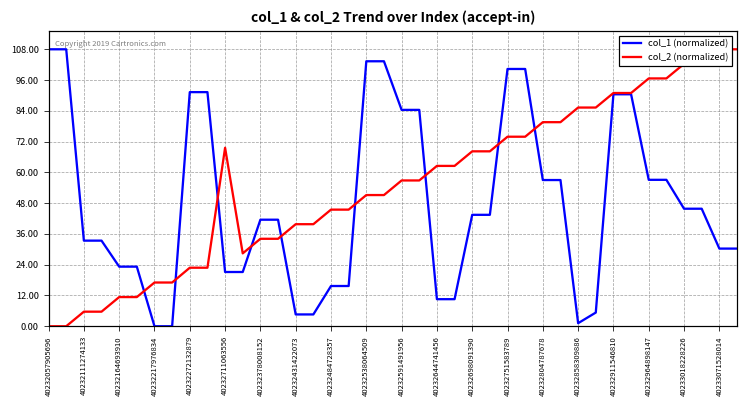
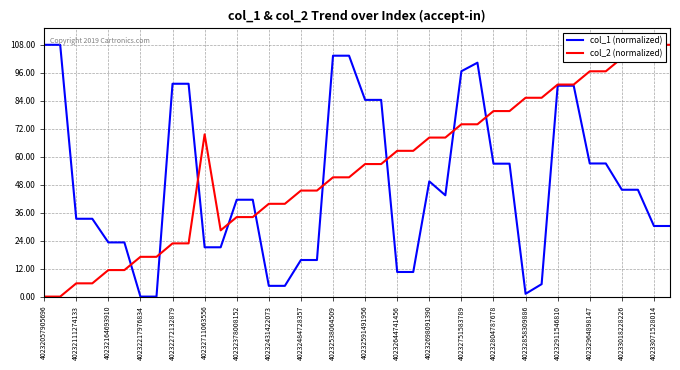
col_1 (normalized), 40232698091390: 43 -> 49
col_1 (normalized), 40232751583789: 100 -> 97
